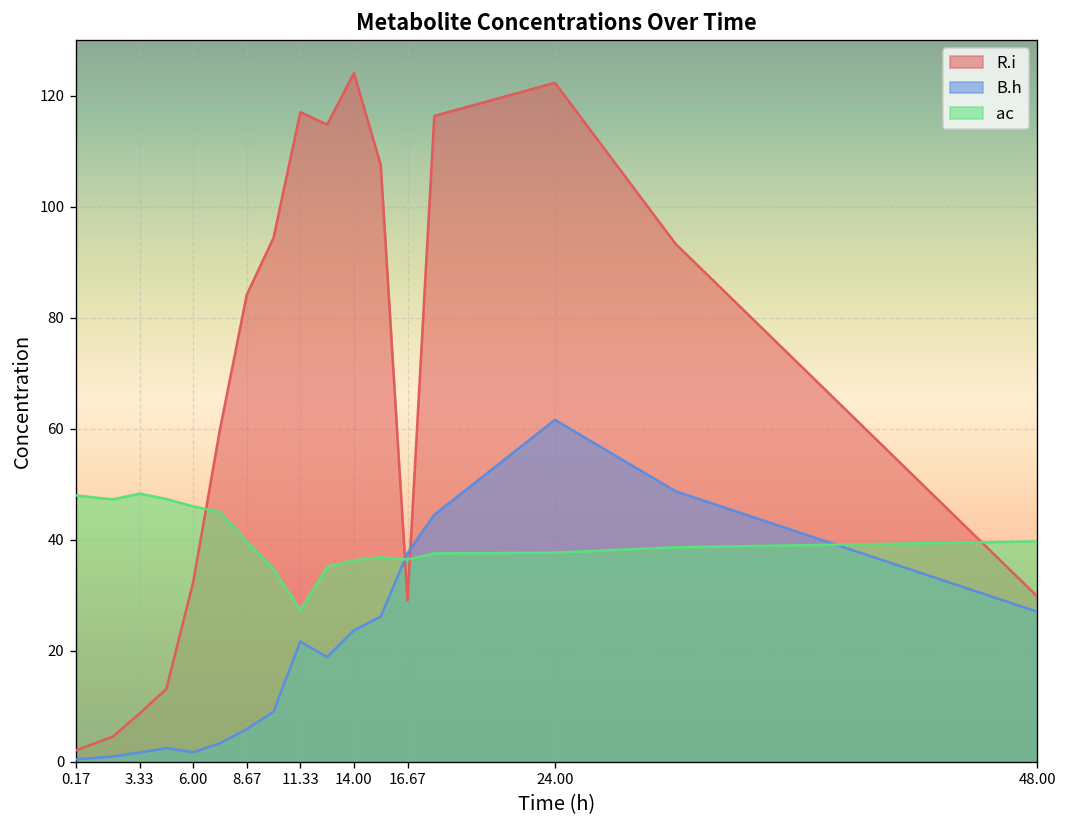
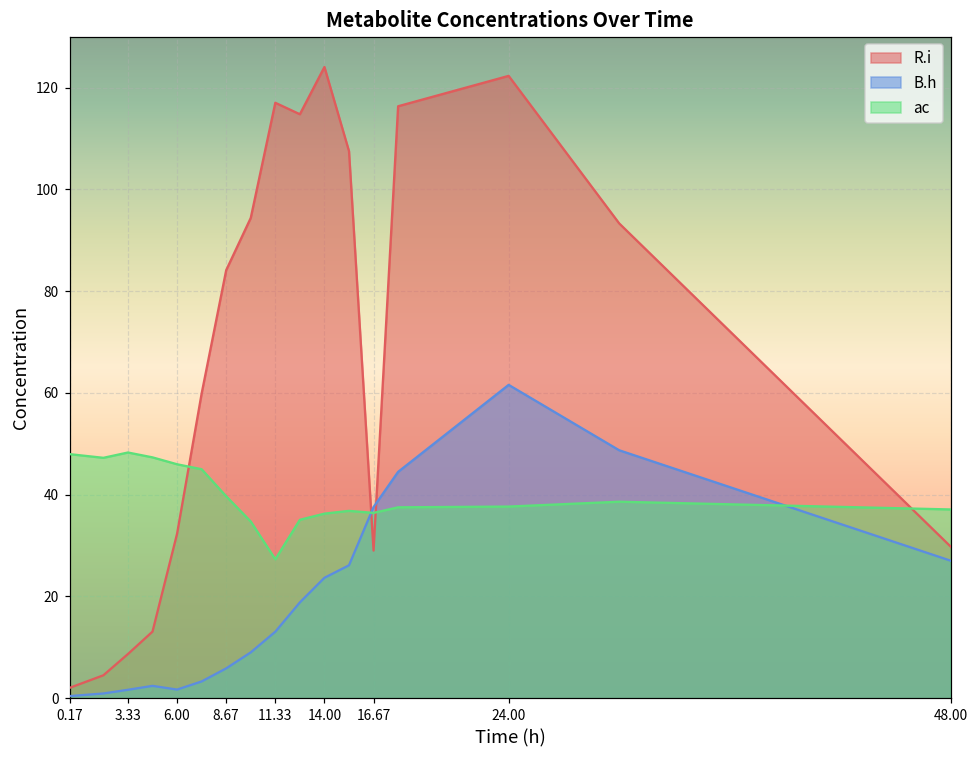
B.h, 11.33: 22 -> 13
ac, 48.00: 40 -> 37
